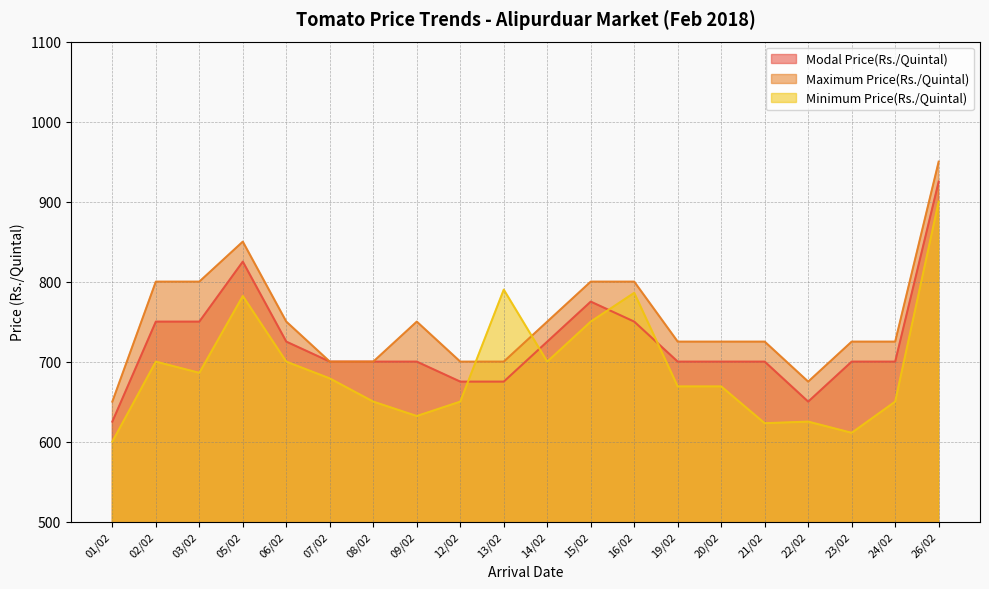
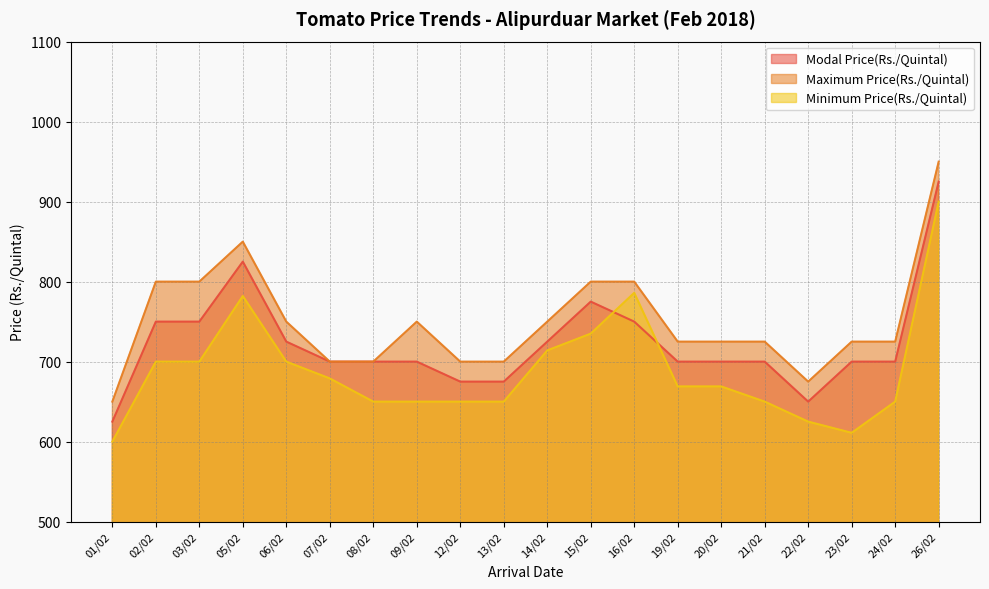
Minimum Price(Rs./Quintal), 03/02: 690 -> 700
Minimum Price(Rs./Quintal), 09/02: 630 -> 650
Minimum Price(Rs./Quintal), 13/02: 790 -> 650
Minimum Price(Rs./Quintal), 14/02: 700 -> 710
Minimum Price(Rs./Quintal), 15/02: 750 -> 740
Minimum Price(Rs./Quintal), 21/02: 620 -> 650
